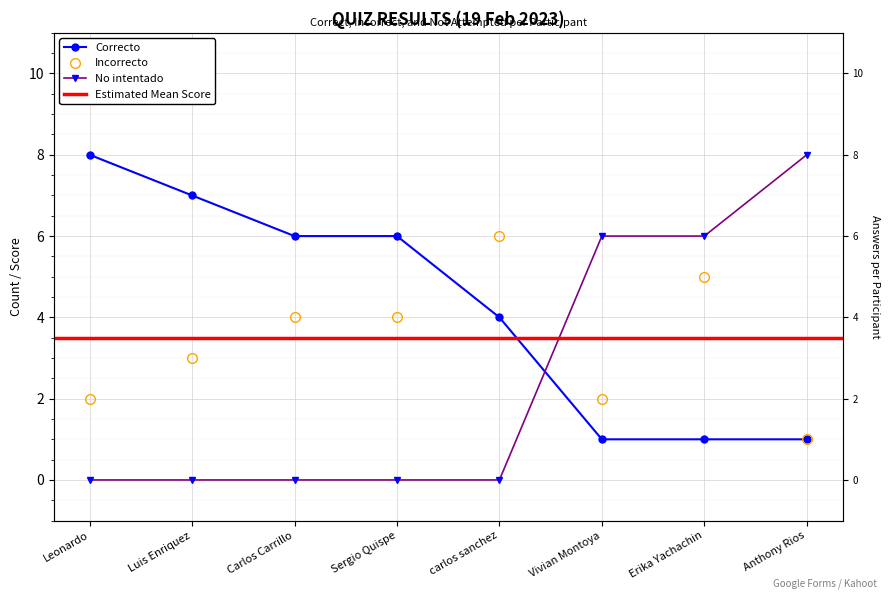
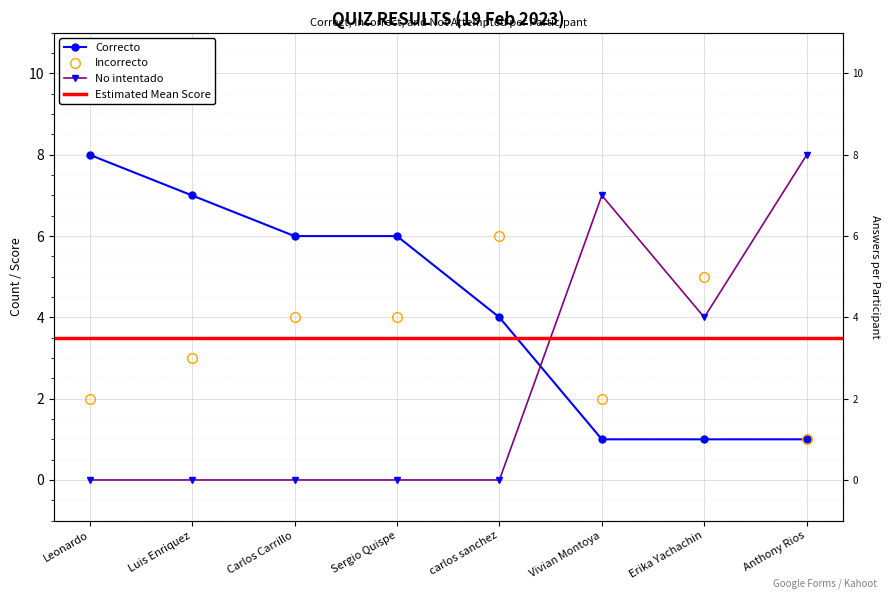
No intentado, Vivian Montoya: 6 -> 7
No intentado, Erika Yachachin: 6 -> 4
